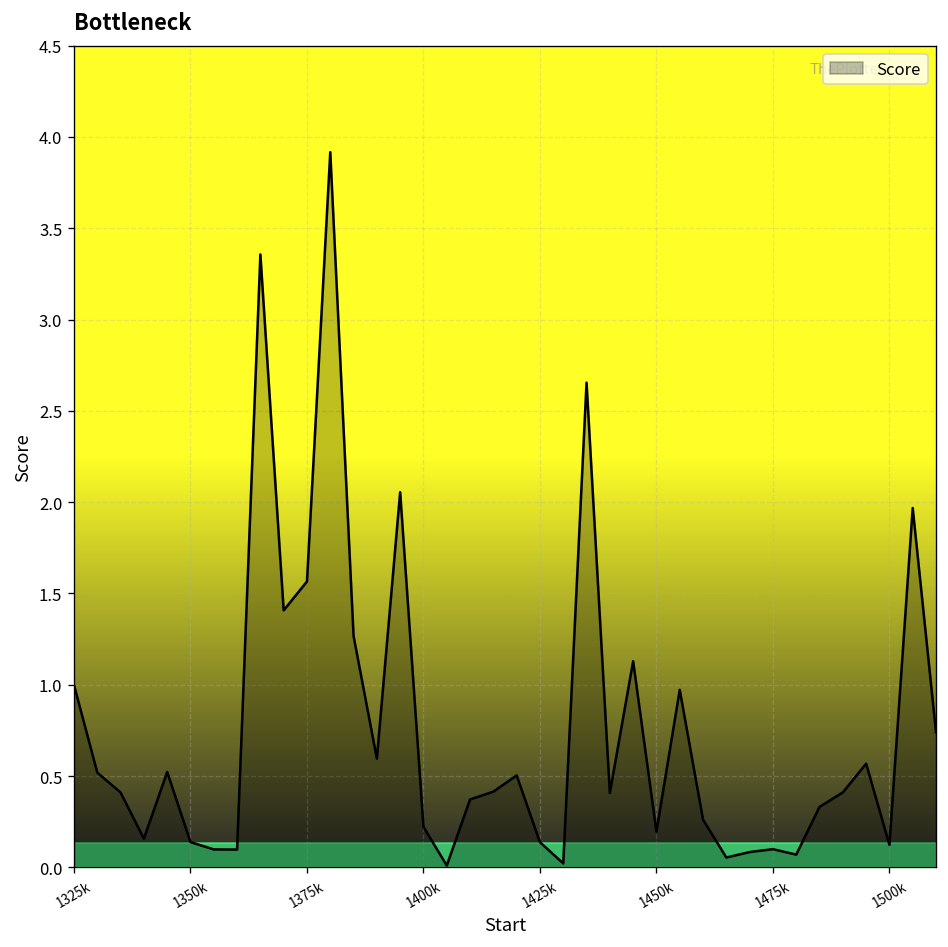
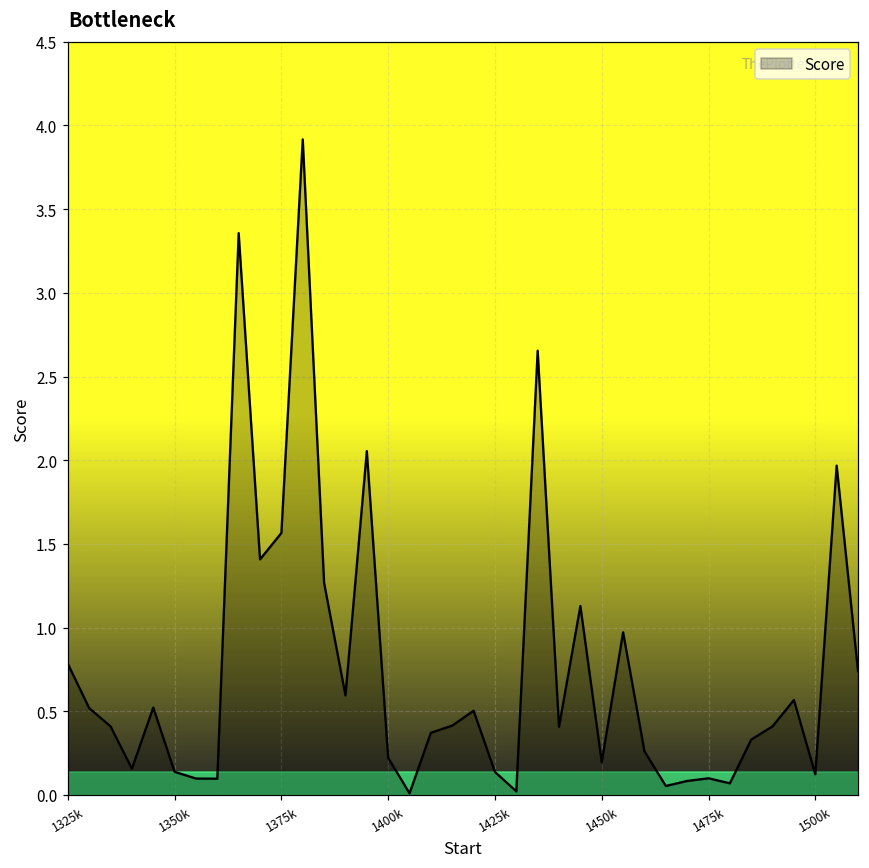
1325k: 1.00 -> 0.78
